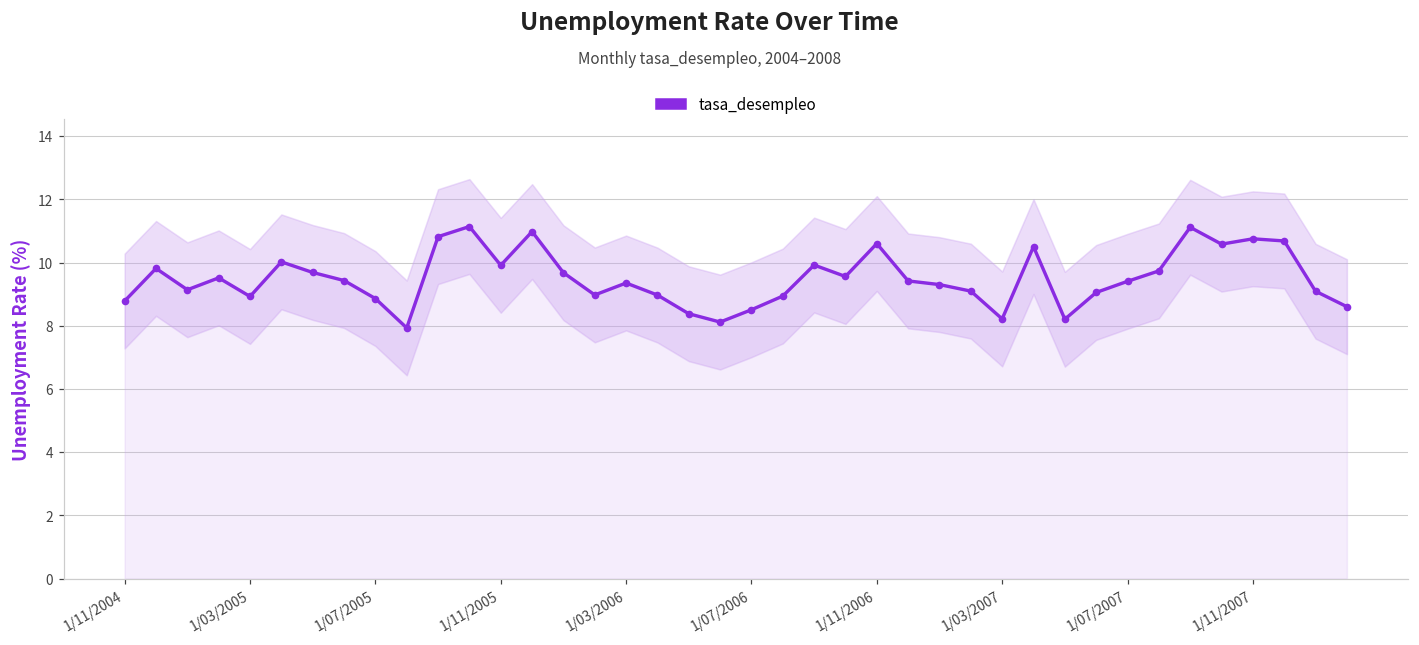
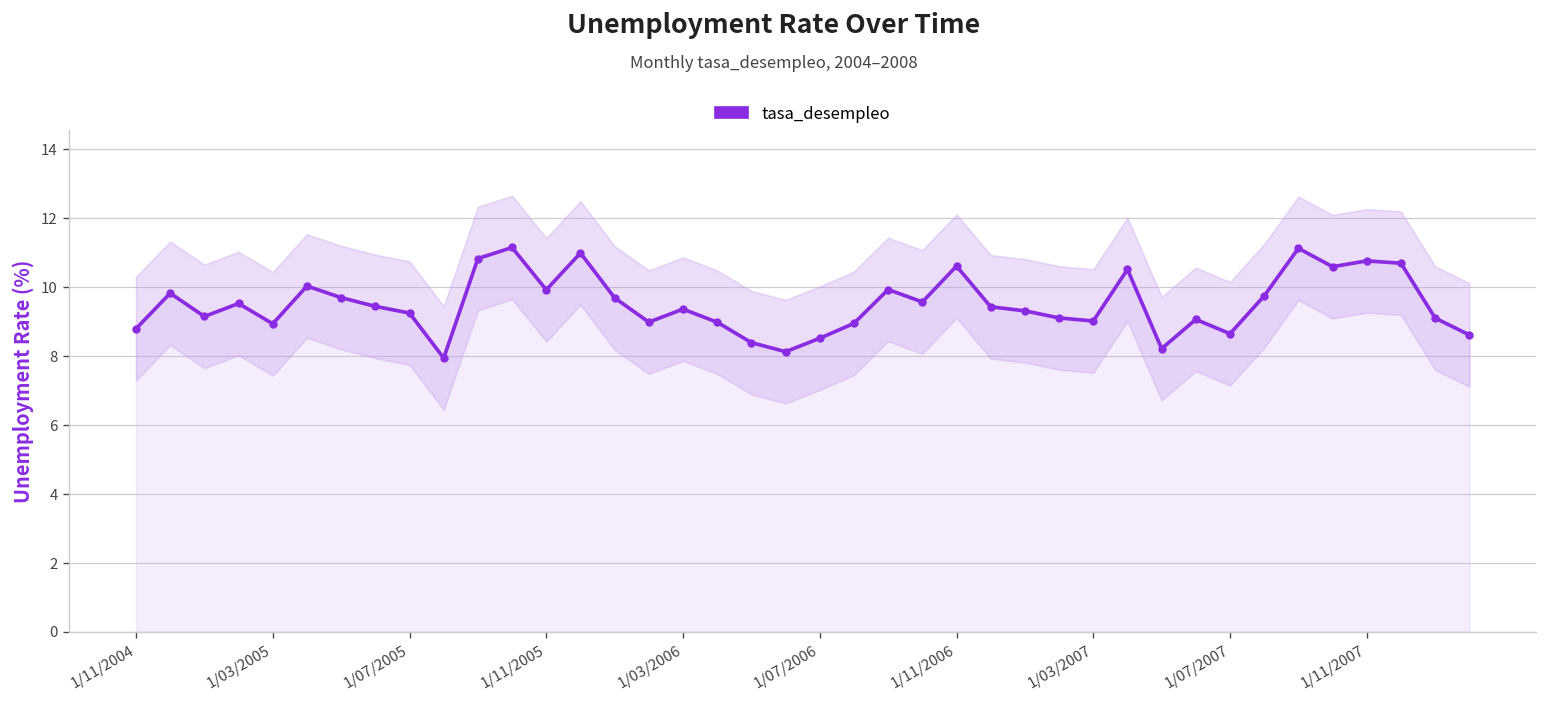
tasa_desempleo, 1/07/2005: 8.9 -> 9.2
tasa_desempleo, 1/03/2007: 8.2 -> 9.0
tasa_desempleo, 1/07/2007: 9.4 -> 8.6
